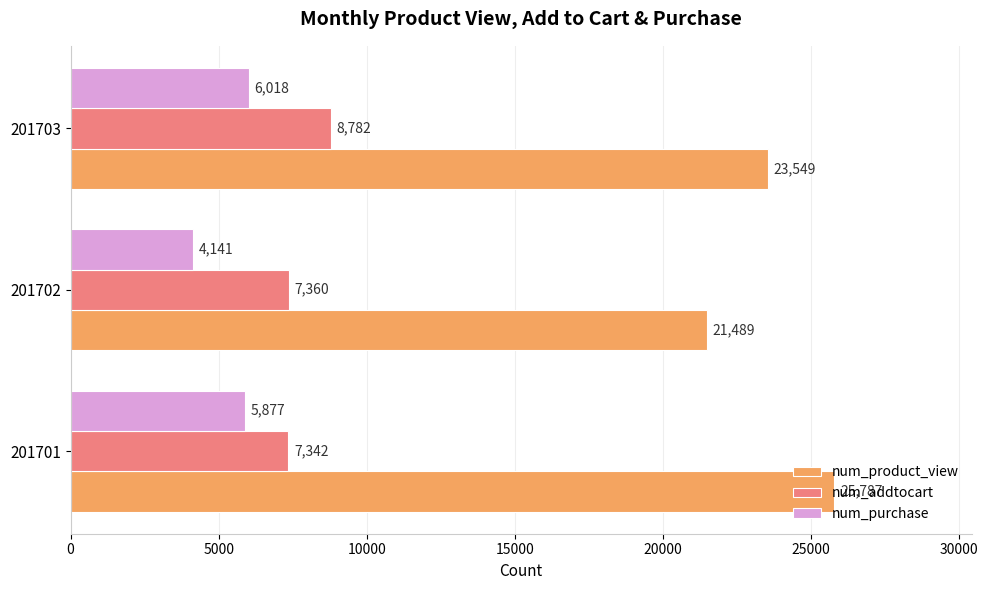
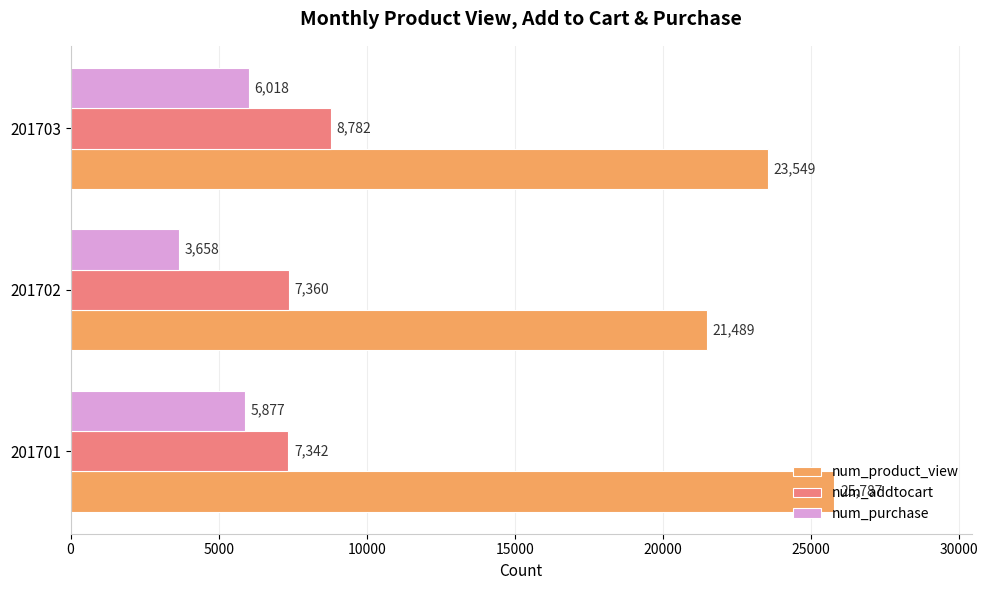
num_purchase, 201702: 4,141 -> 3,658
